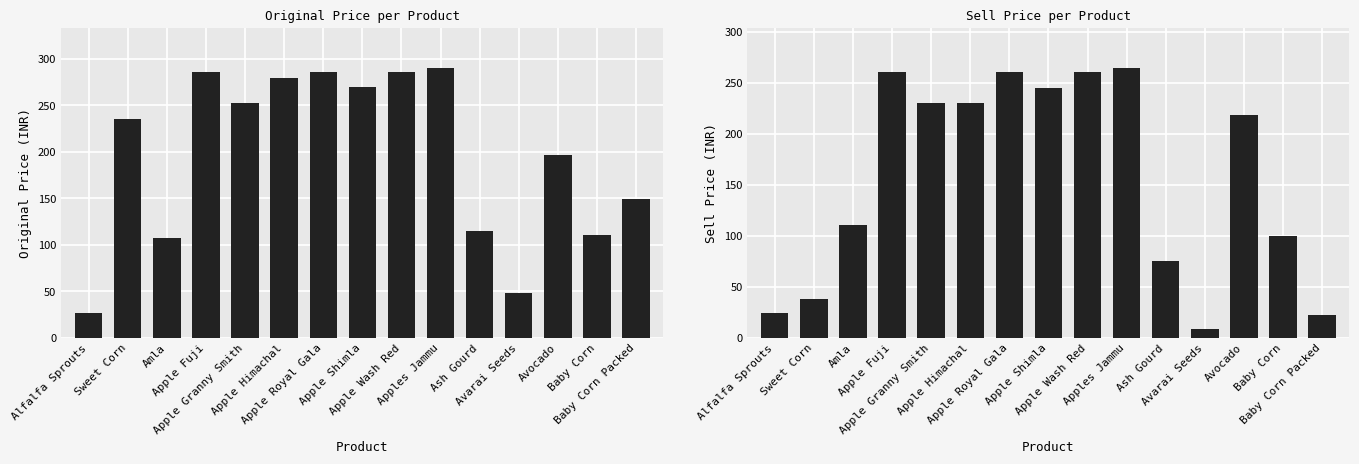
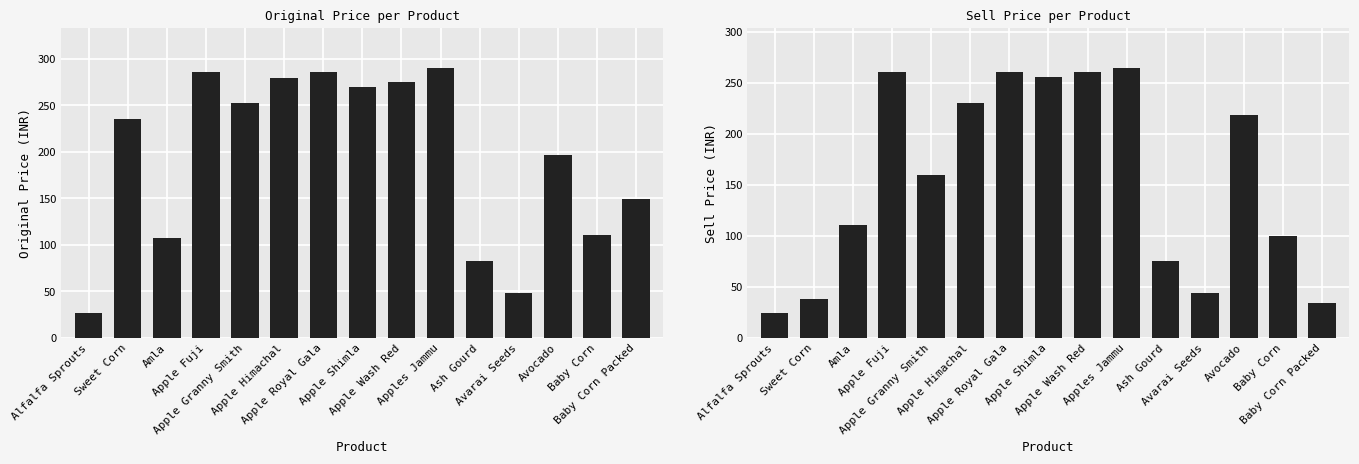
Original Price per Product, Apple Wash Red: 290 -> 280
Original Price per Product, Ash Gourd: 120 -> 80
Sell Price per Product, Apple Granny Smith: 230 -> 159
Sell Price per Product, Apple Shimla: 245 -> 255
Sell Price per Product, Avarai Seeds: 8 -> 44
Sell Price per Product, Baby Corn Packed: 22 -> 34
